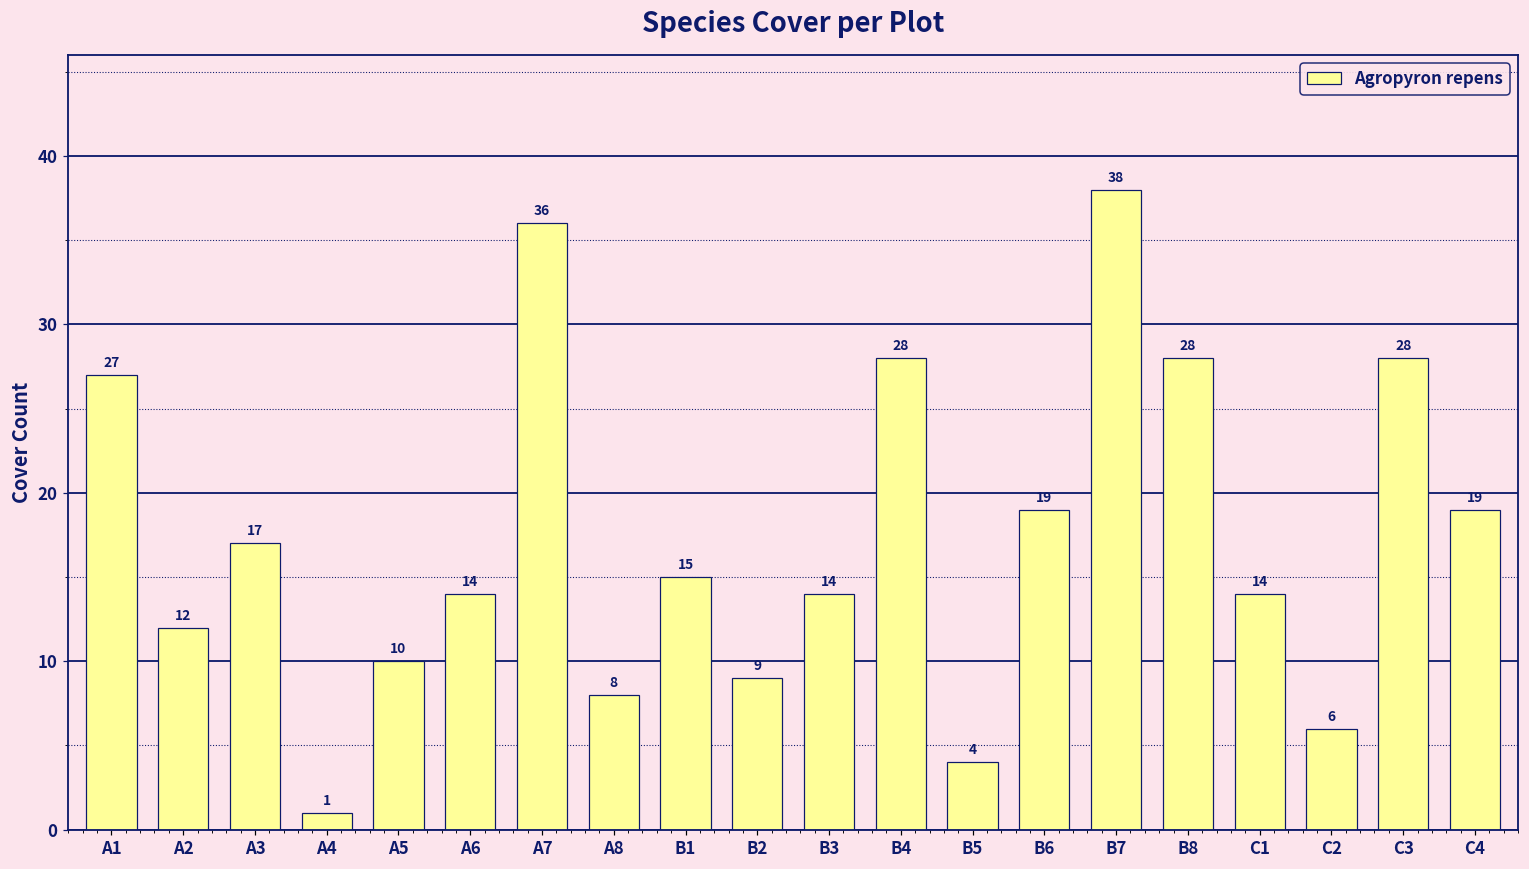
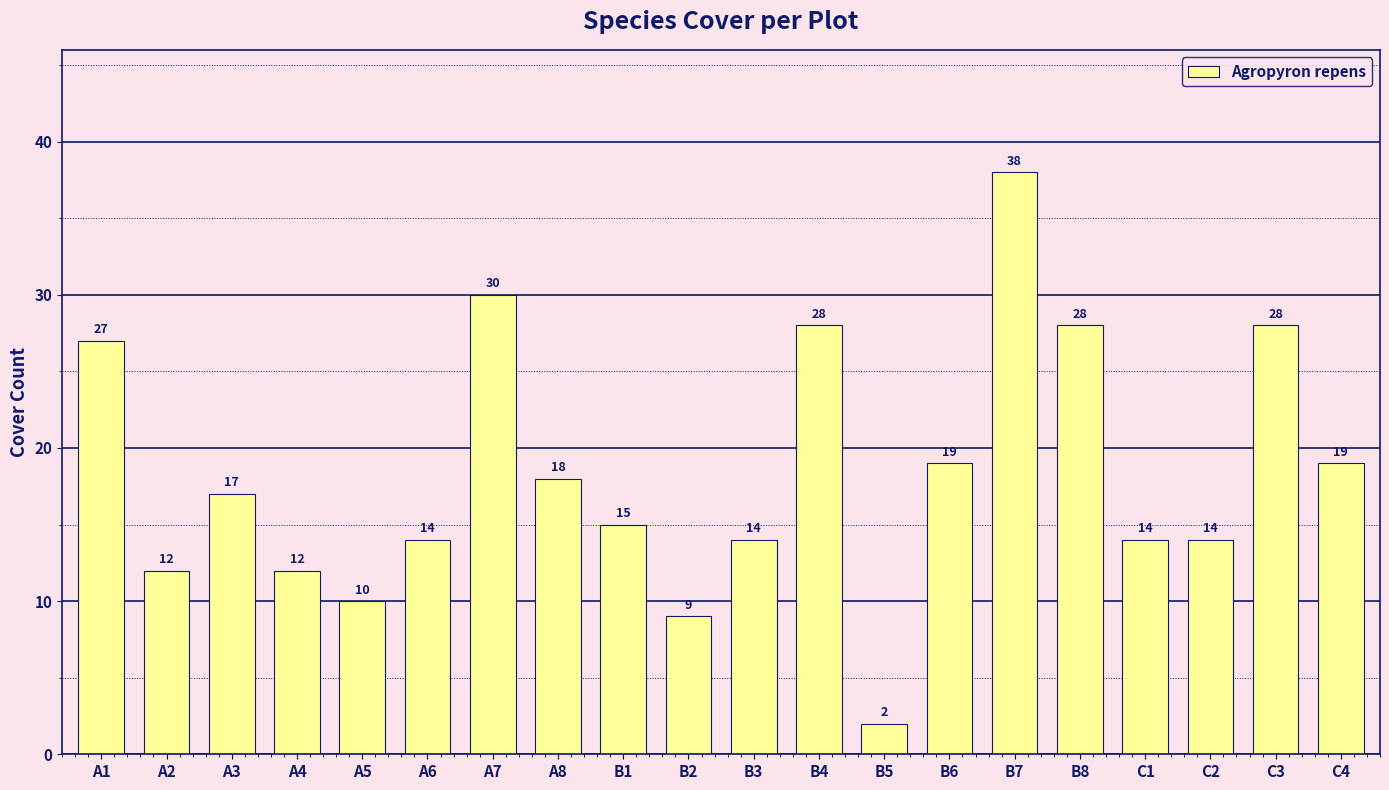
A4: 1 -> 12
A7: 36 -> 30
A8: 8 -> 18
B5: 4 -> 2
C2: 6 -> 14
